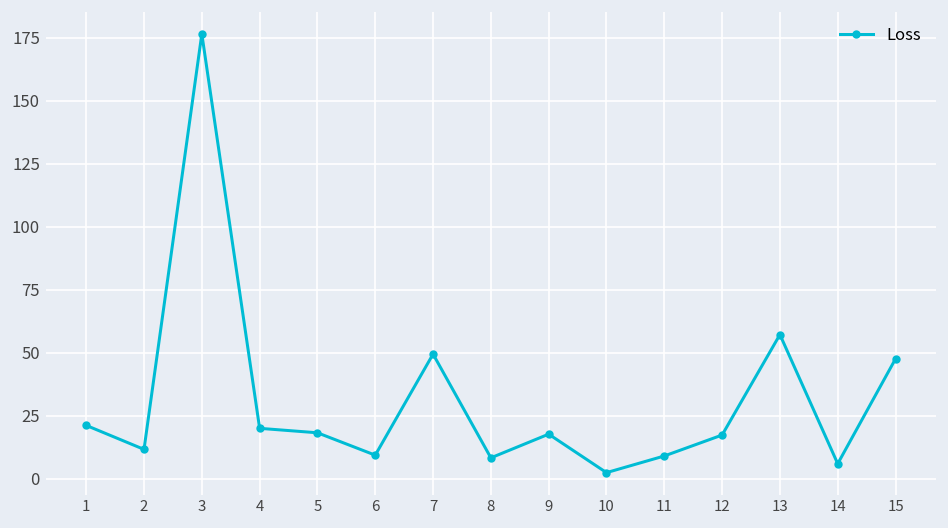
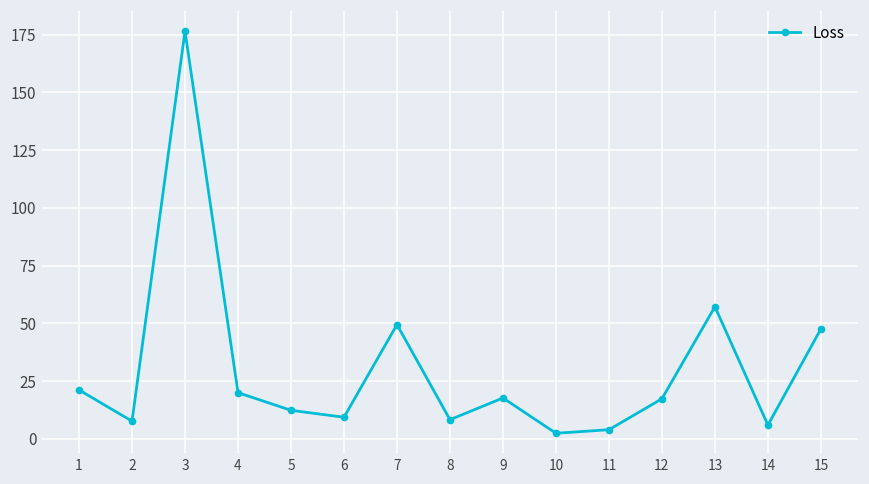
2: 12 -> 8
5: 18 -> 12
11: 9 -> 4
